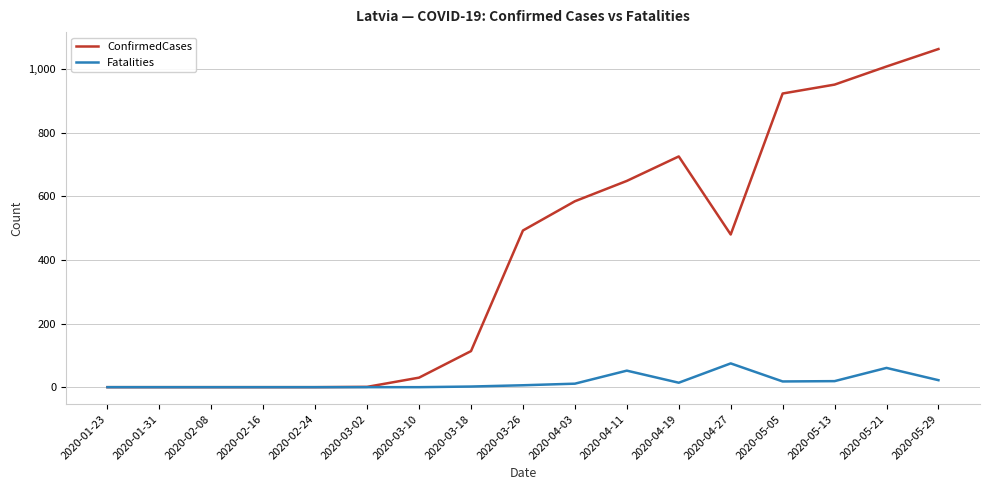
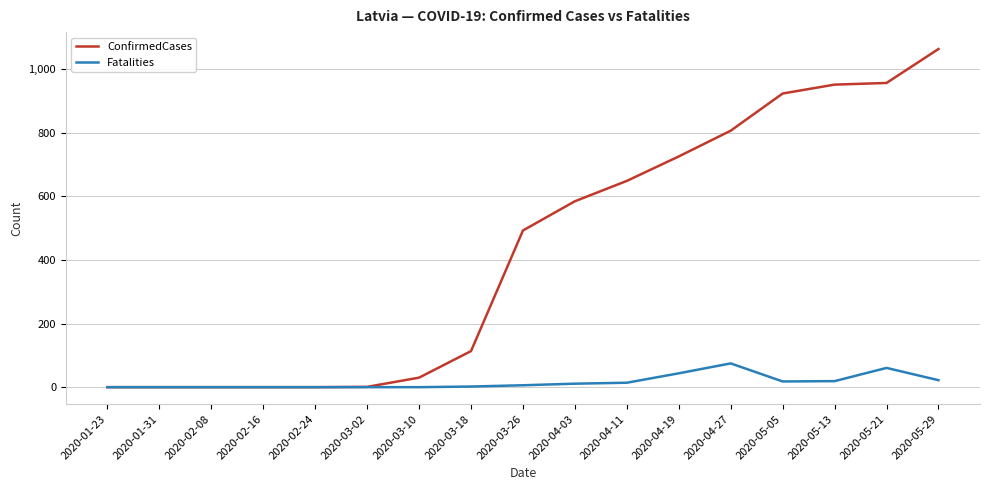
Fatalities, 2020-04-11: 50 -> 10
Fatalities, 2020-04-19: 10 -> 40
ConfirmedCases, 2020-04-27: 480 -> 810
ConfirmedCases, 2020-05-21: 1,010 -> 960
